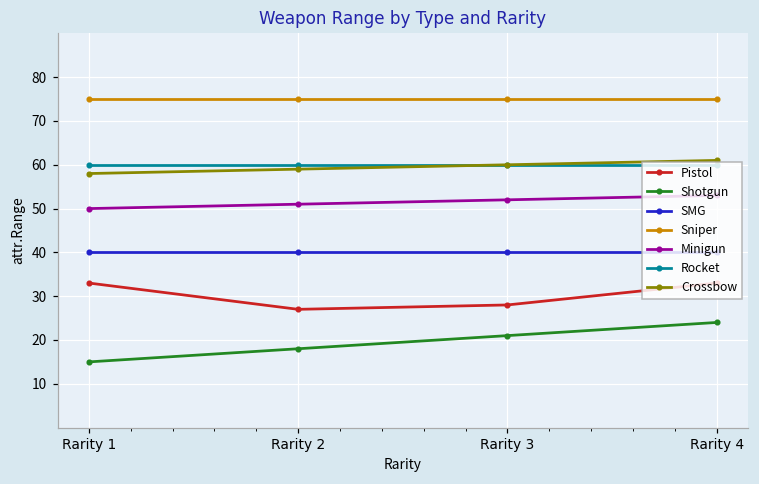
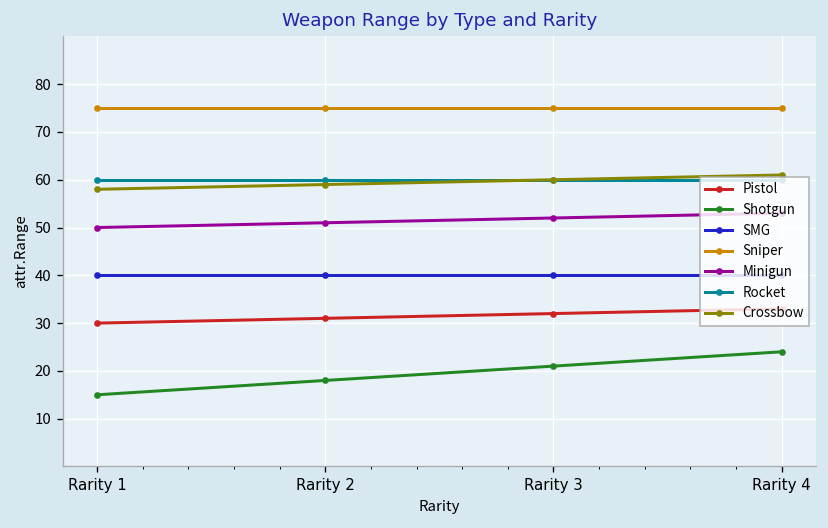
Pistol, Rarity 1: 33 -> 30
Pistol, Rarity 2: 27 -> 31
Pistol, Rarity 3: 28 -> 32
